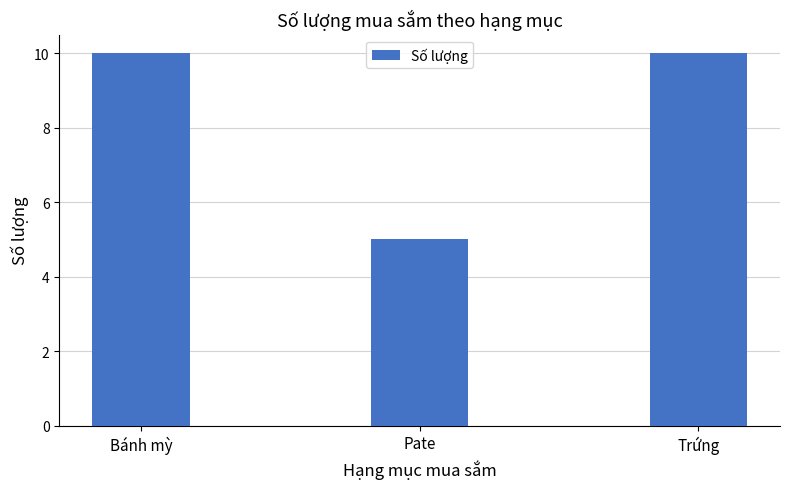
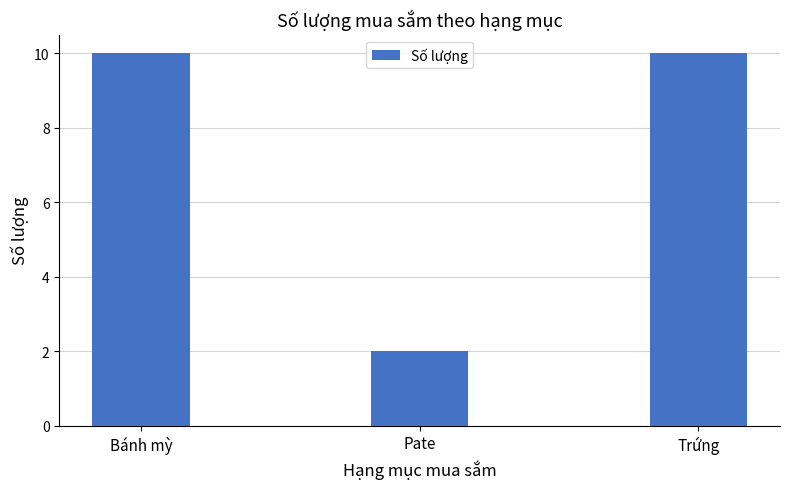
Pate: 5 -> 2
